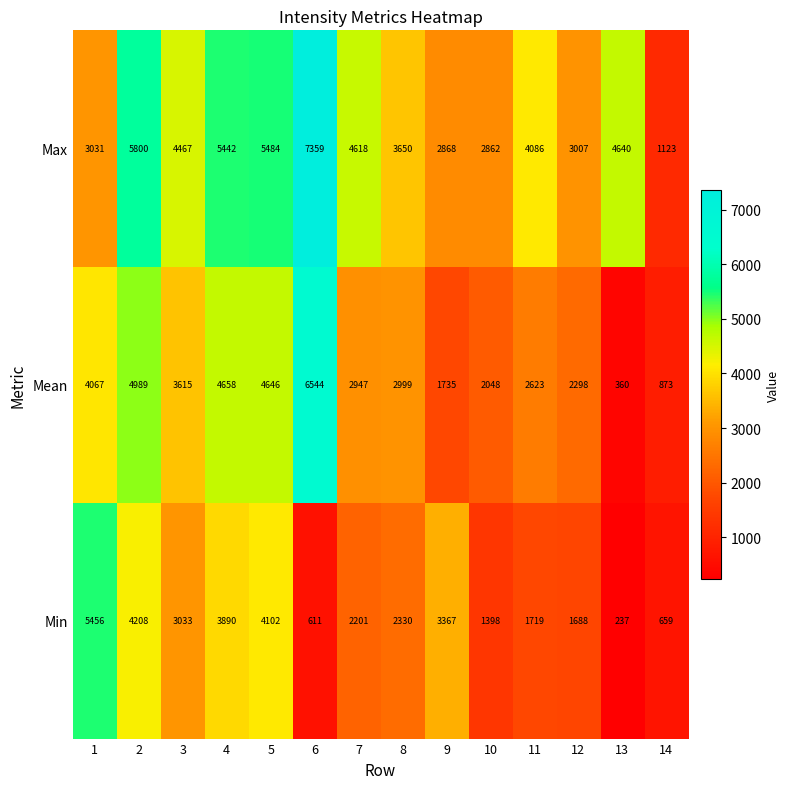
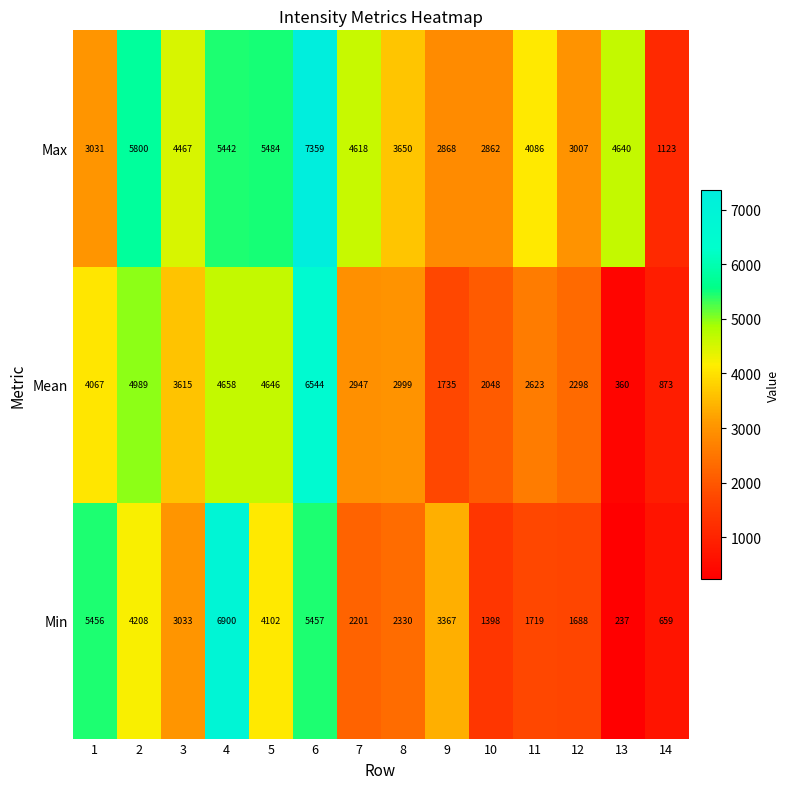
Min, 4: 3890 -> 6900
Min, 6: 611 -> 5457
